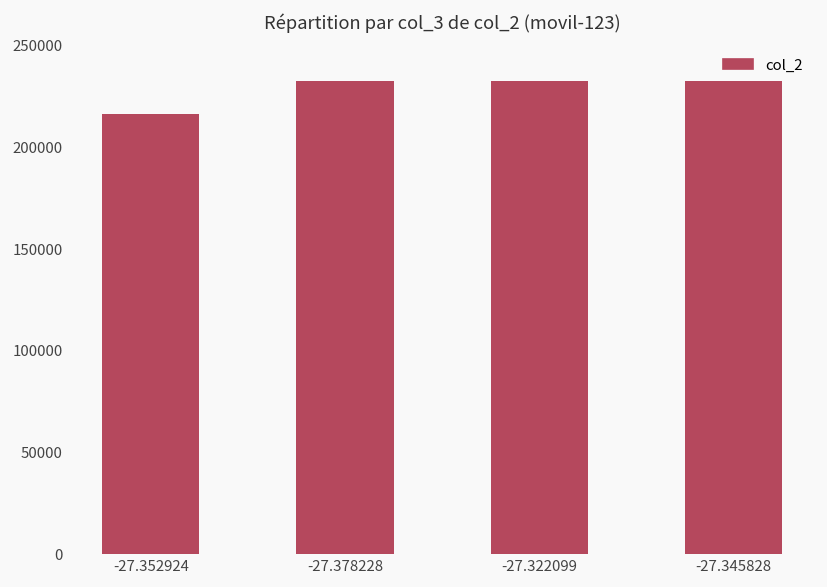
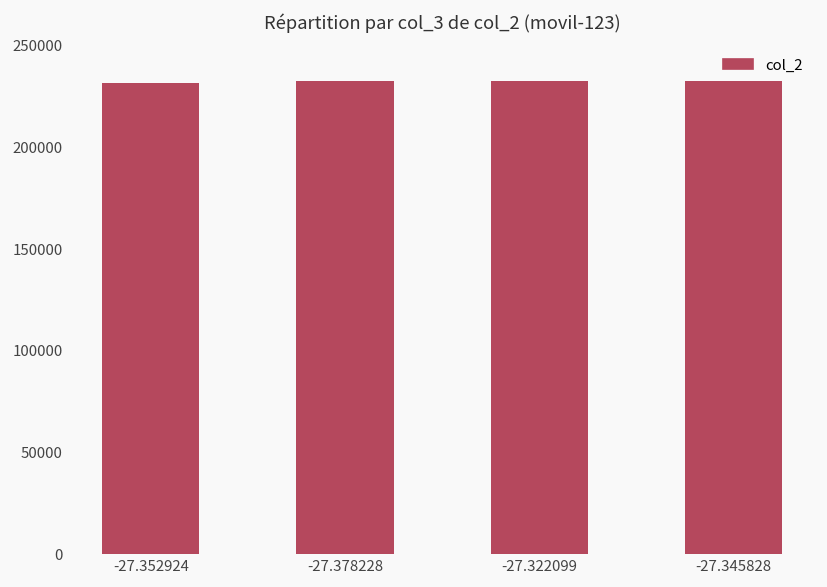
-27.352924: 216000 -> 231000
